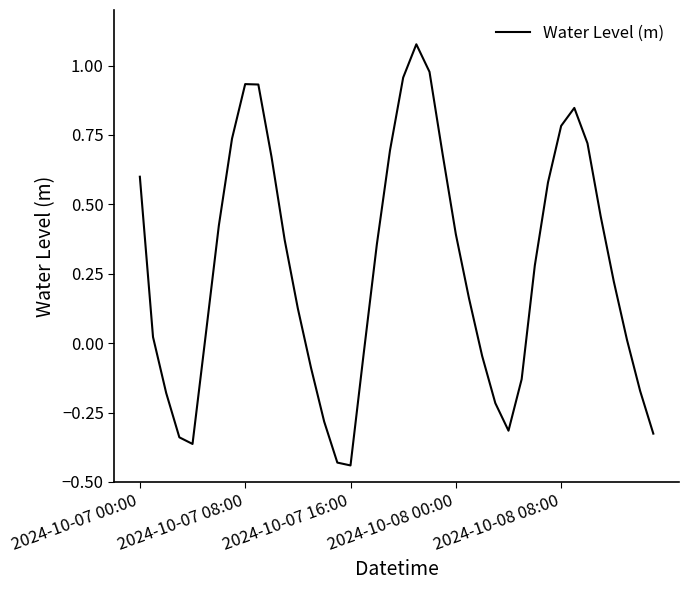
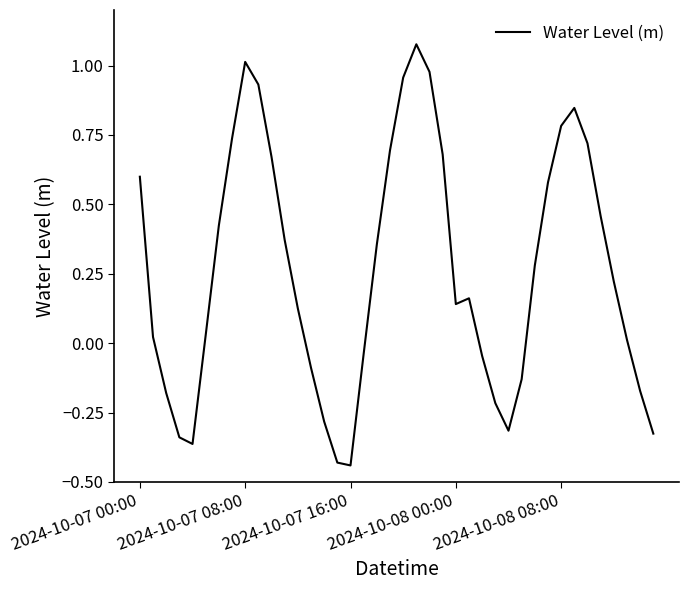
2024-10-07 08:00: 0.93 -> 1.01
2024-10-08 00:00: 0.39 -> 0.14
